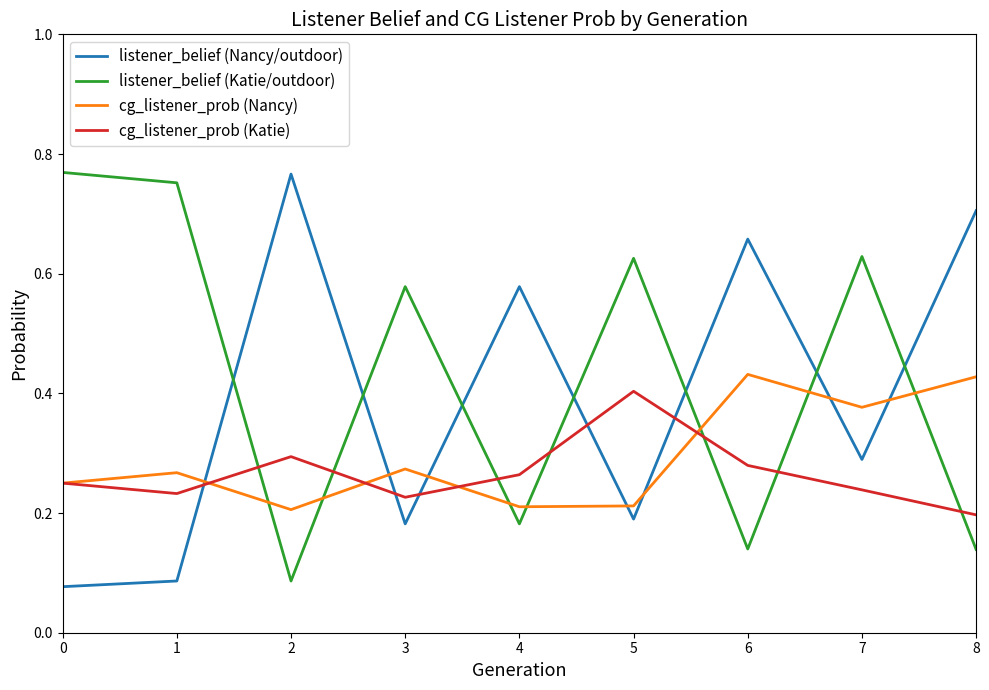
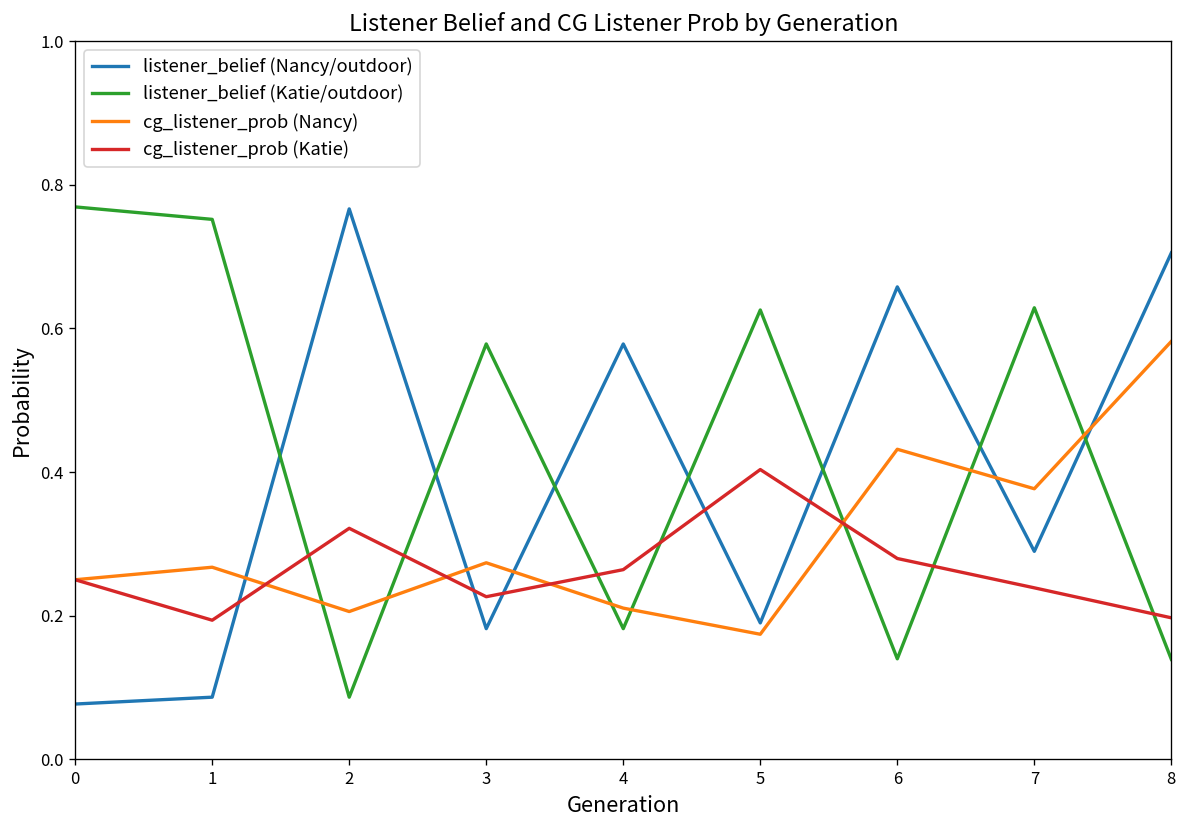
cg_listener_prob (Katie), 1: 0.23 -> 0.19
cg_listener_prob (Katie), 2: 0.29 -> 0.32
cg_listener_prob (Nancy), 5: 0.21 -> 0.17
cg_listener_prob (Nancy), 8: 0.43 -> 0.58
